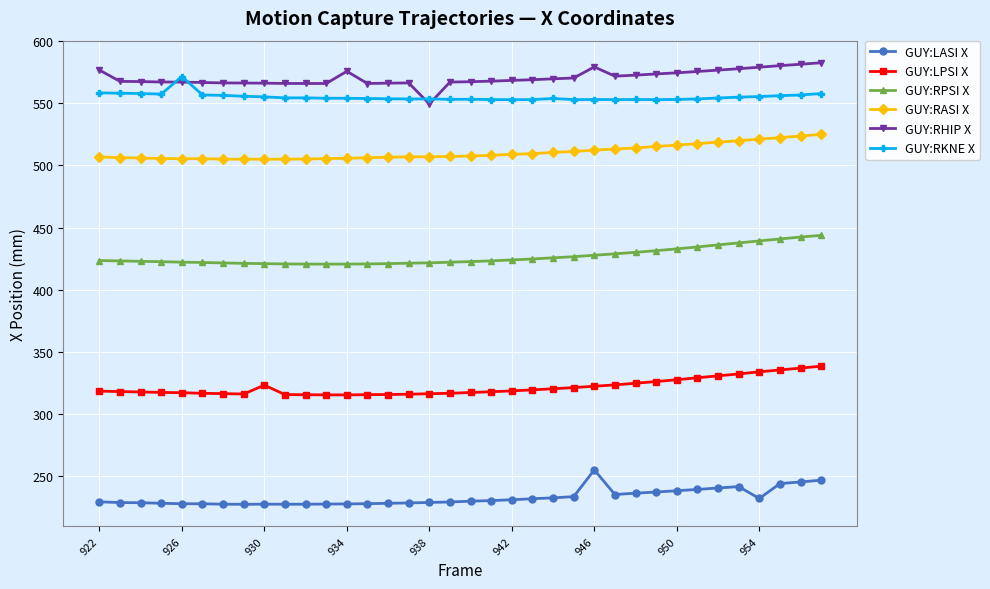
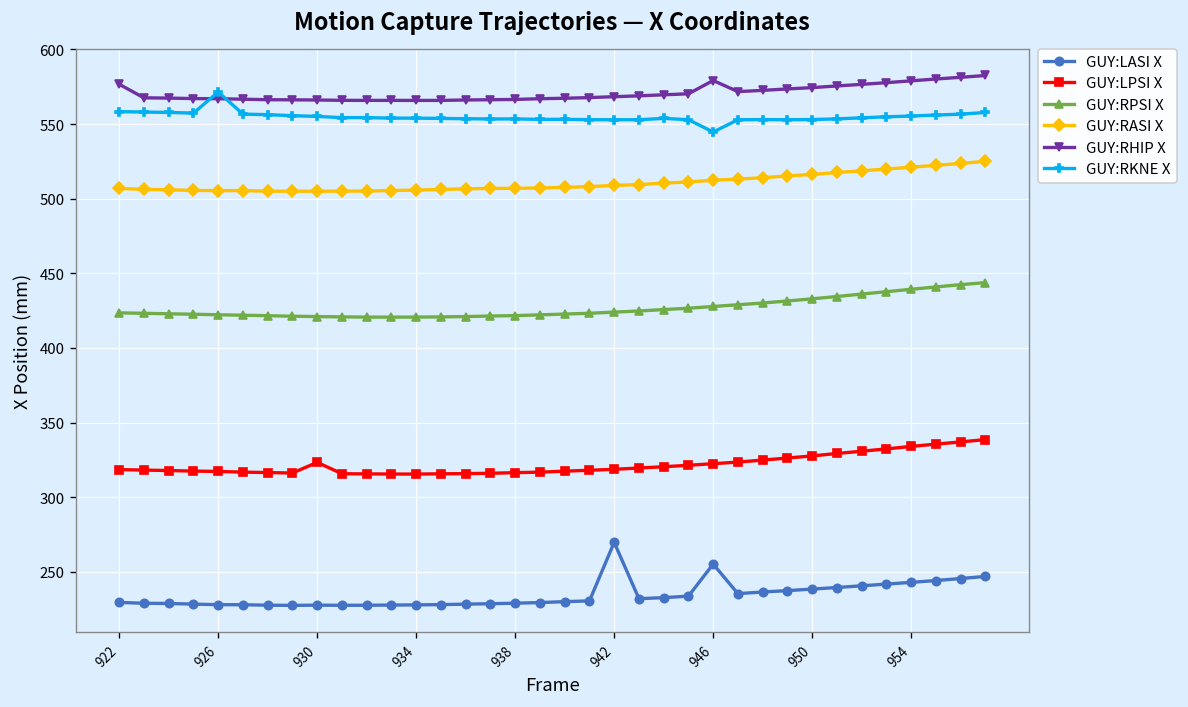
GUY:RHIP X, 934: 576 -> 566
GUY:RHIP X, 938: 549 -> 567
GUY:LASI X, 942: 231 -> 270
GUY:RKNE X, 946: 553 -> 545
GUY:LASI X, 954: 232 -> 243
